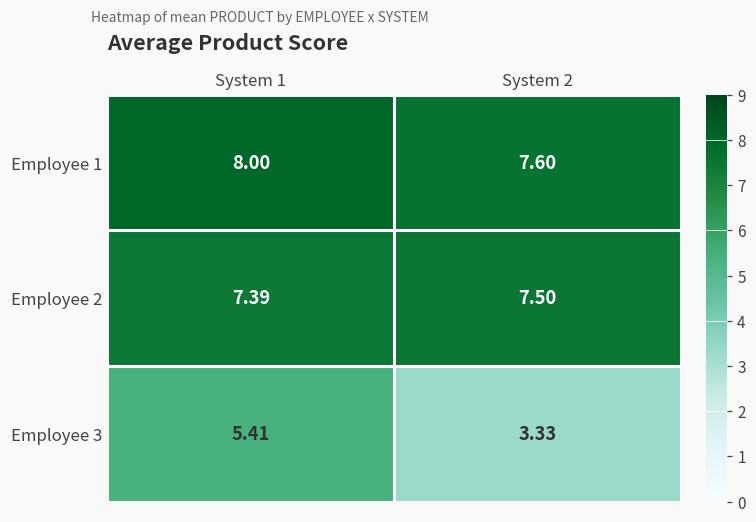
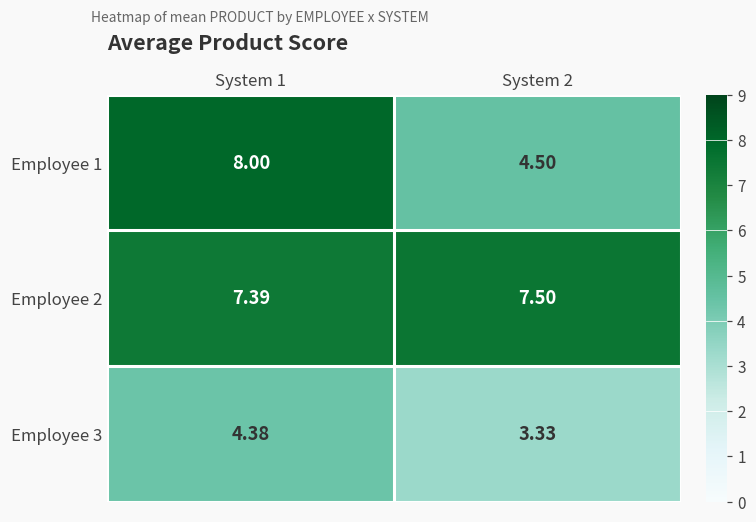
Employee 1, System 2: 7.60 -> 4.50
Employee 3, System 1: 5.41 -> 4.38
